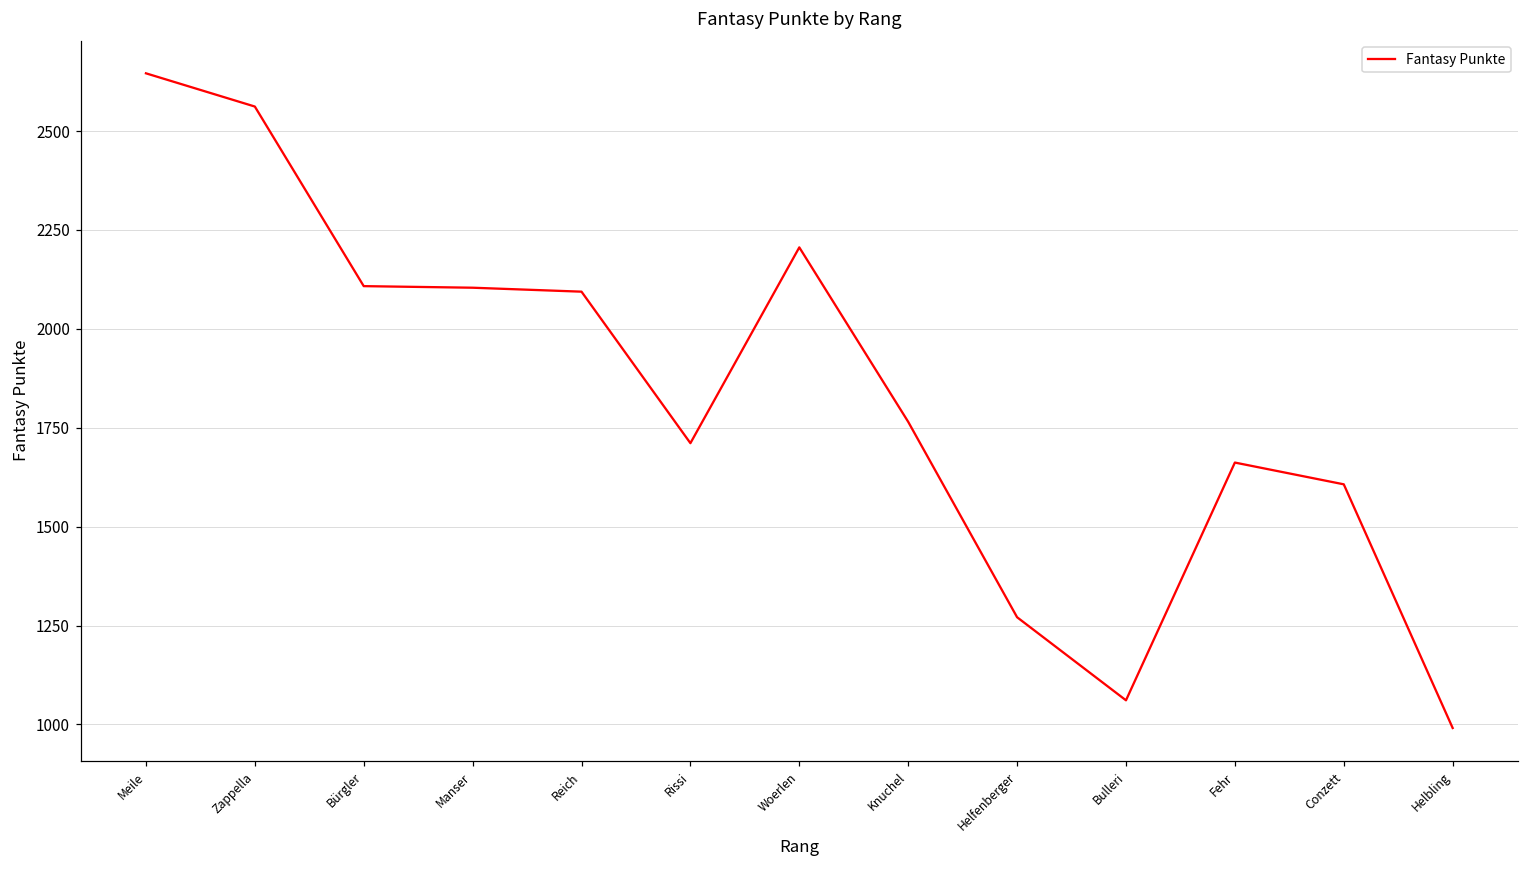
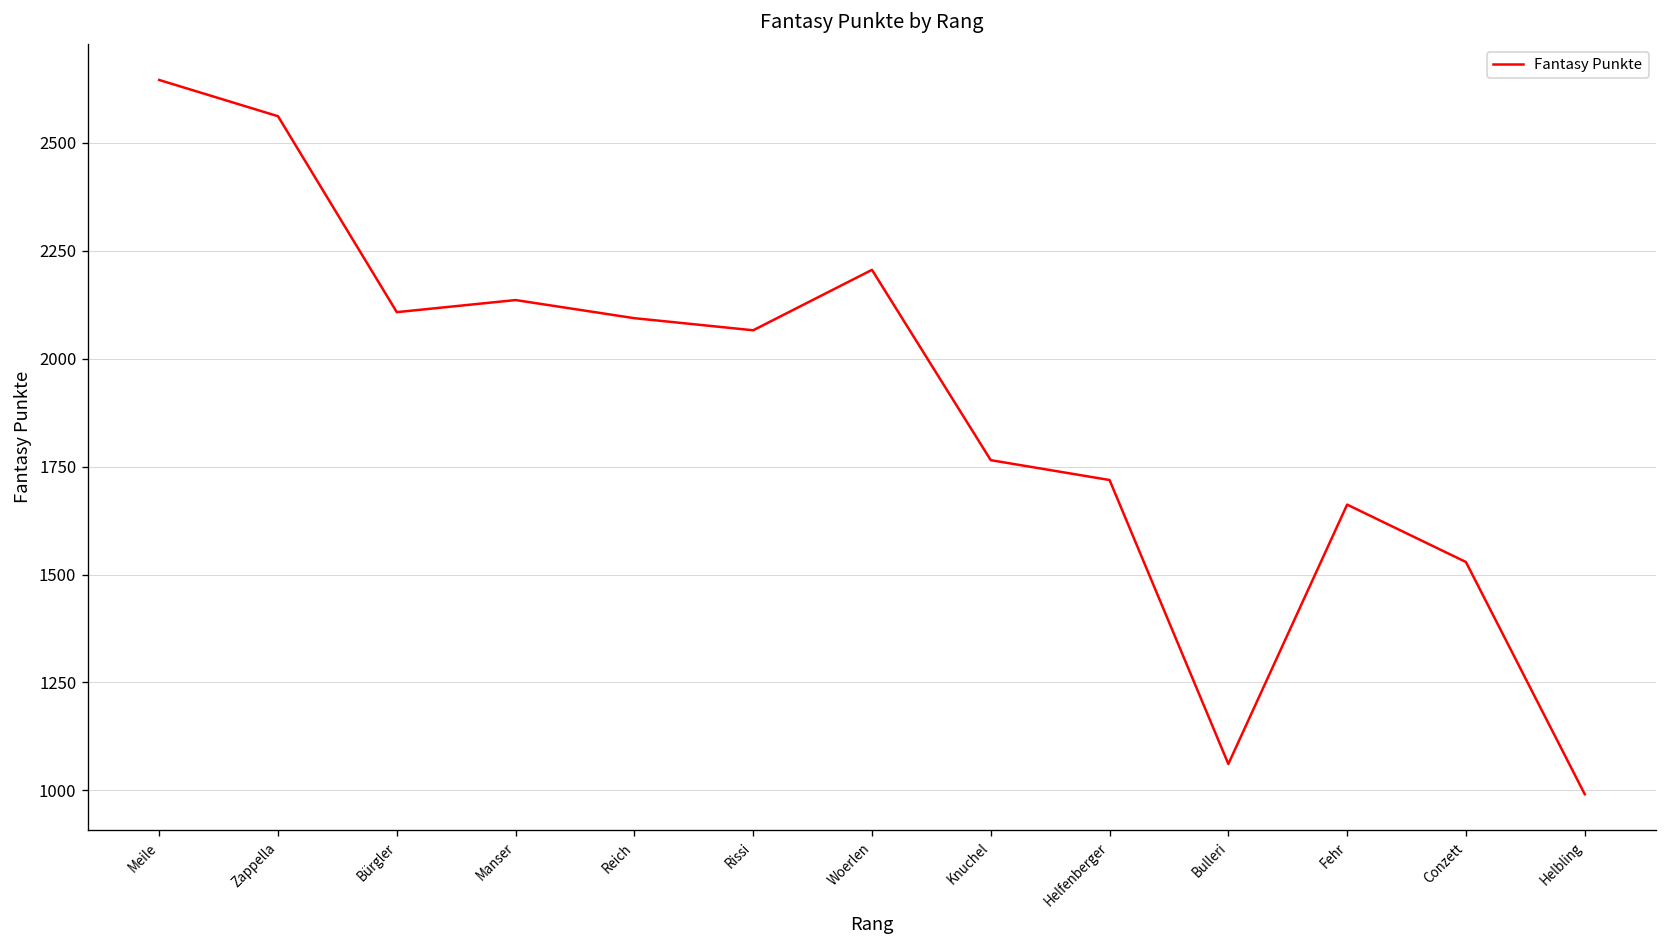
Manser: 2100 -> 2140
Rissi: 1710 -> 2070
Helfenberger: 1270 -> 1720
Conzett: 1610 -> 1530
